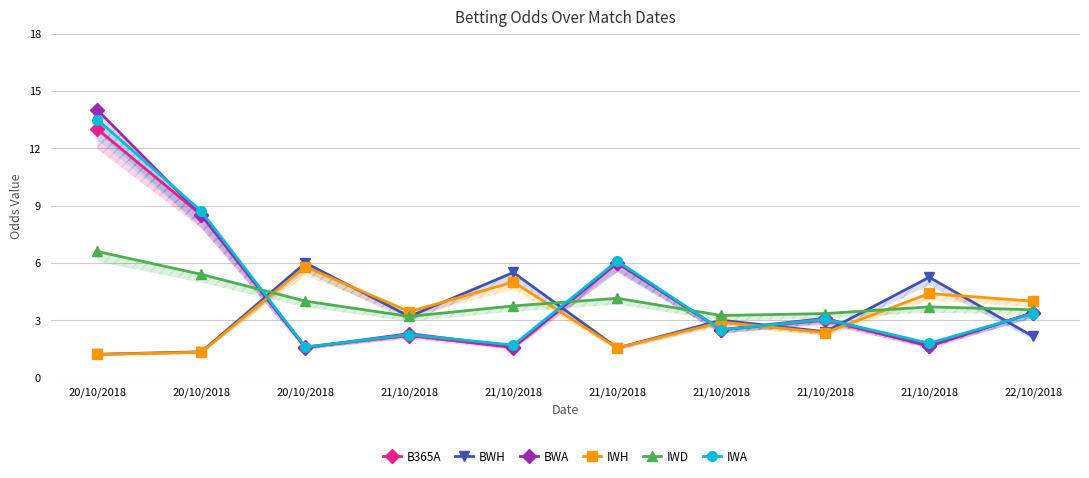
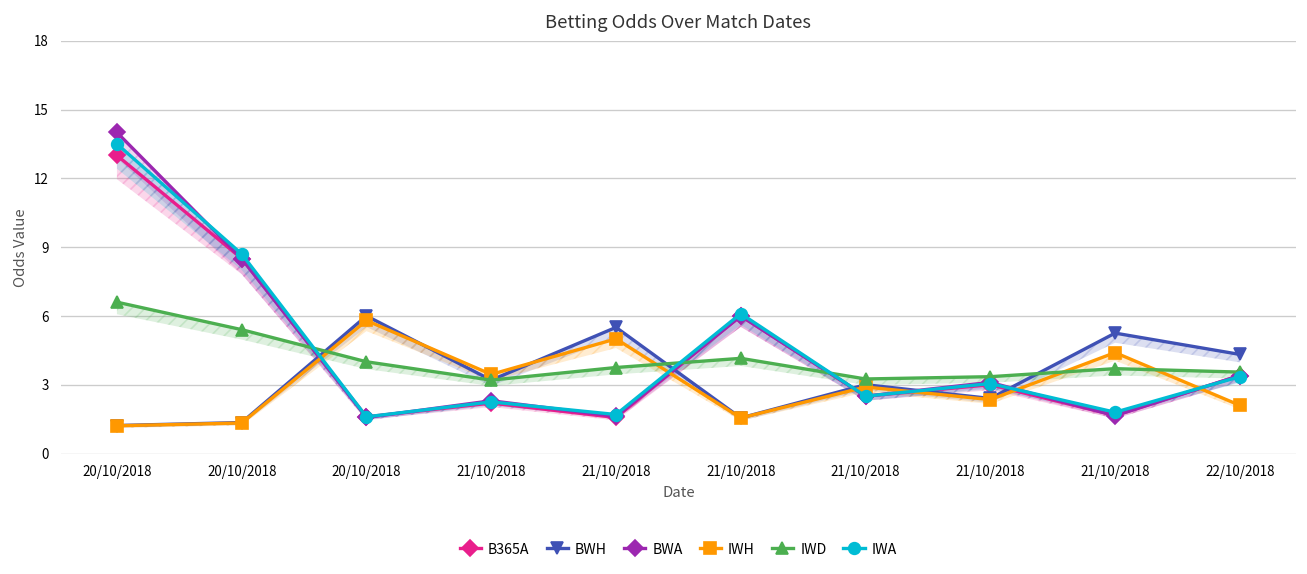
BWH, 22/10/2018: 2.2 -> 4.3
IWH, 22/10/2018: 4.0 -> 2.1
